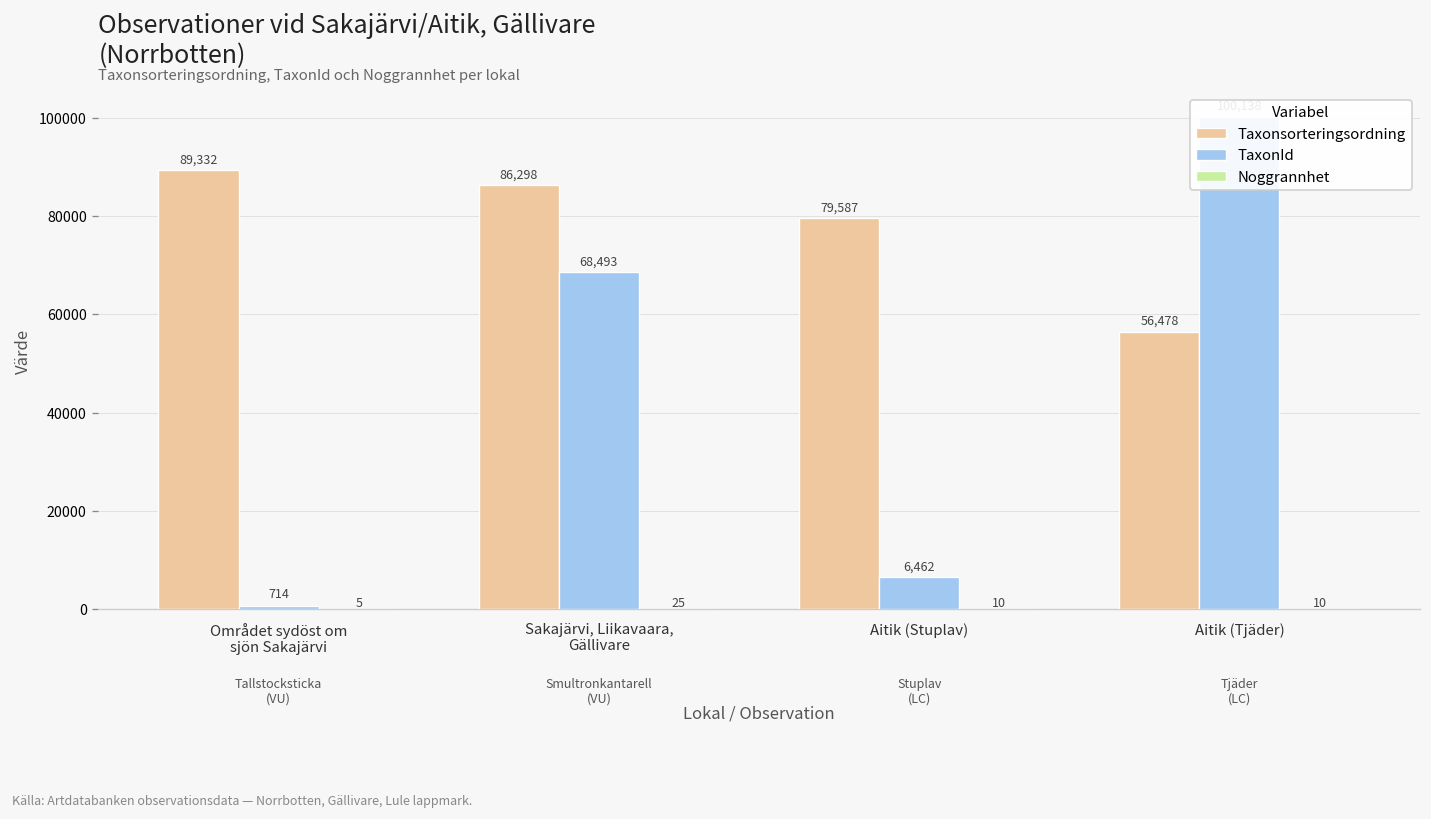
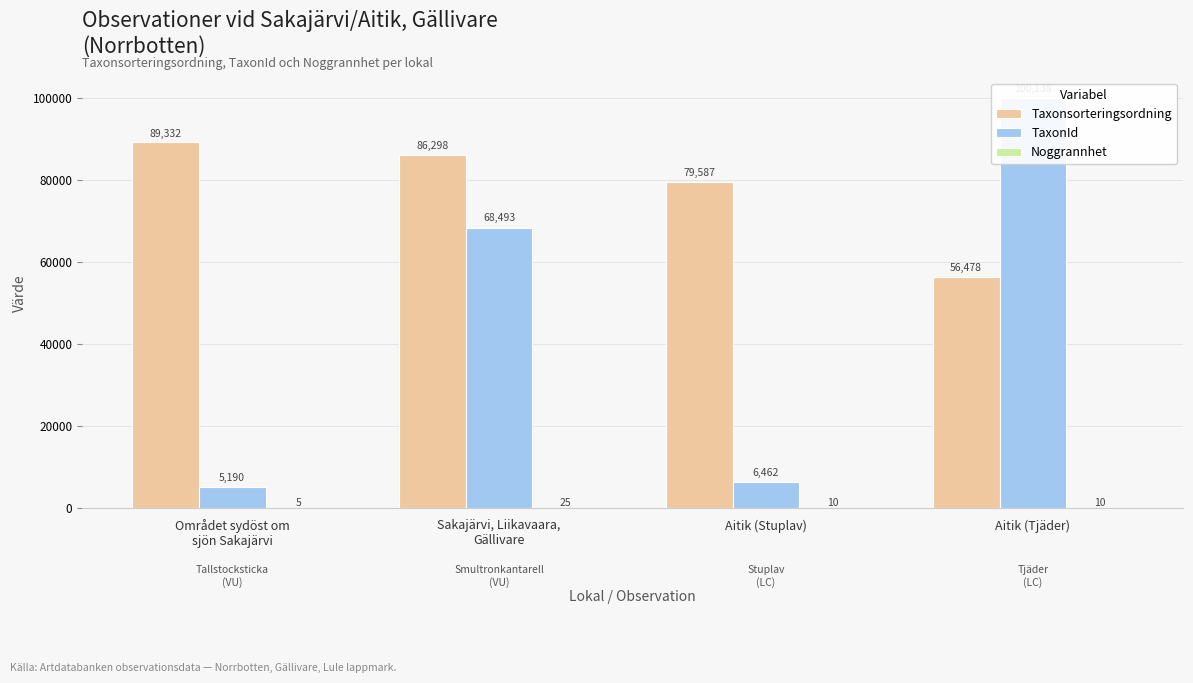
TaxonId, Området sydöst om sjön Sakajärvi: 714 -> 5,190
